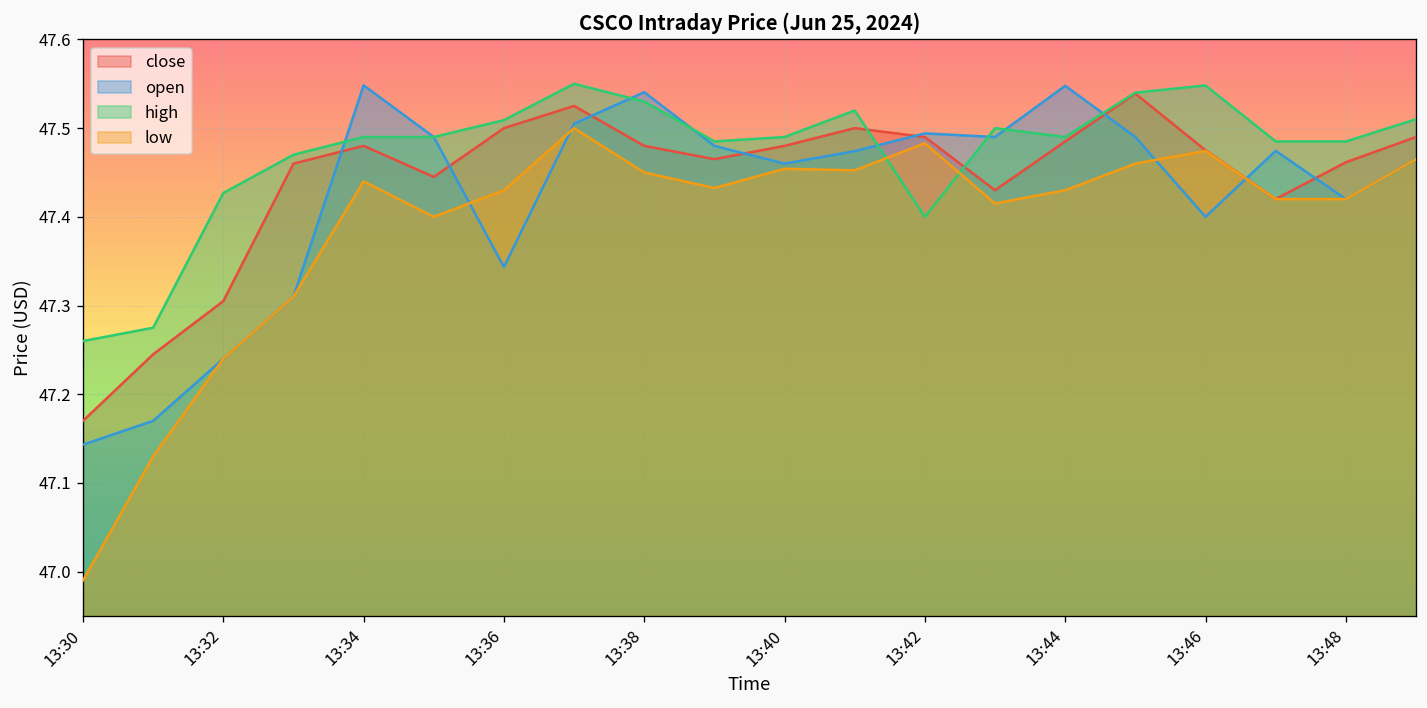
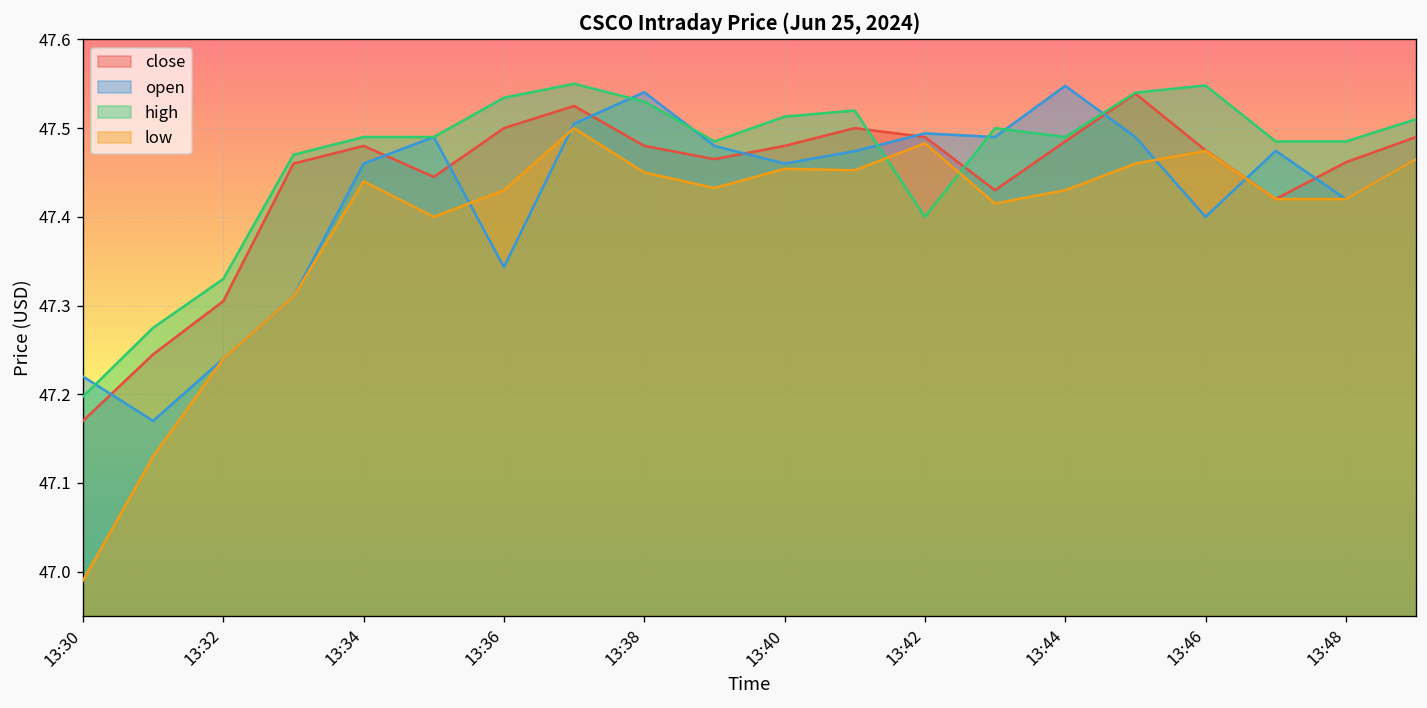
open, 13:30: 47.14 -> 47.22
high, 13:30: 47.26 -> 47.20
high, 13:32: 47.43 -> 47.33
open, 13:34: 47.55 -> 47.46
high, 13:36: 47.51 -> 47.53
high, 13:40: 47.49 -> 47.51
